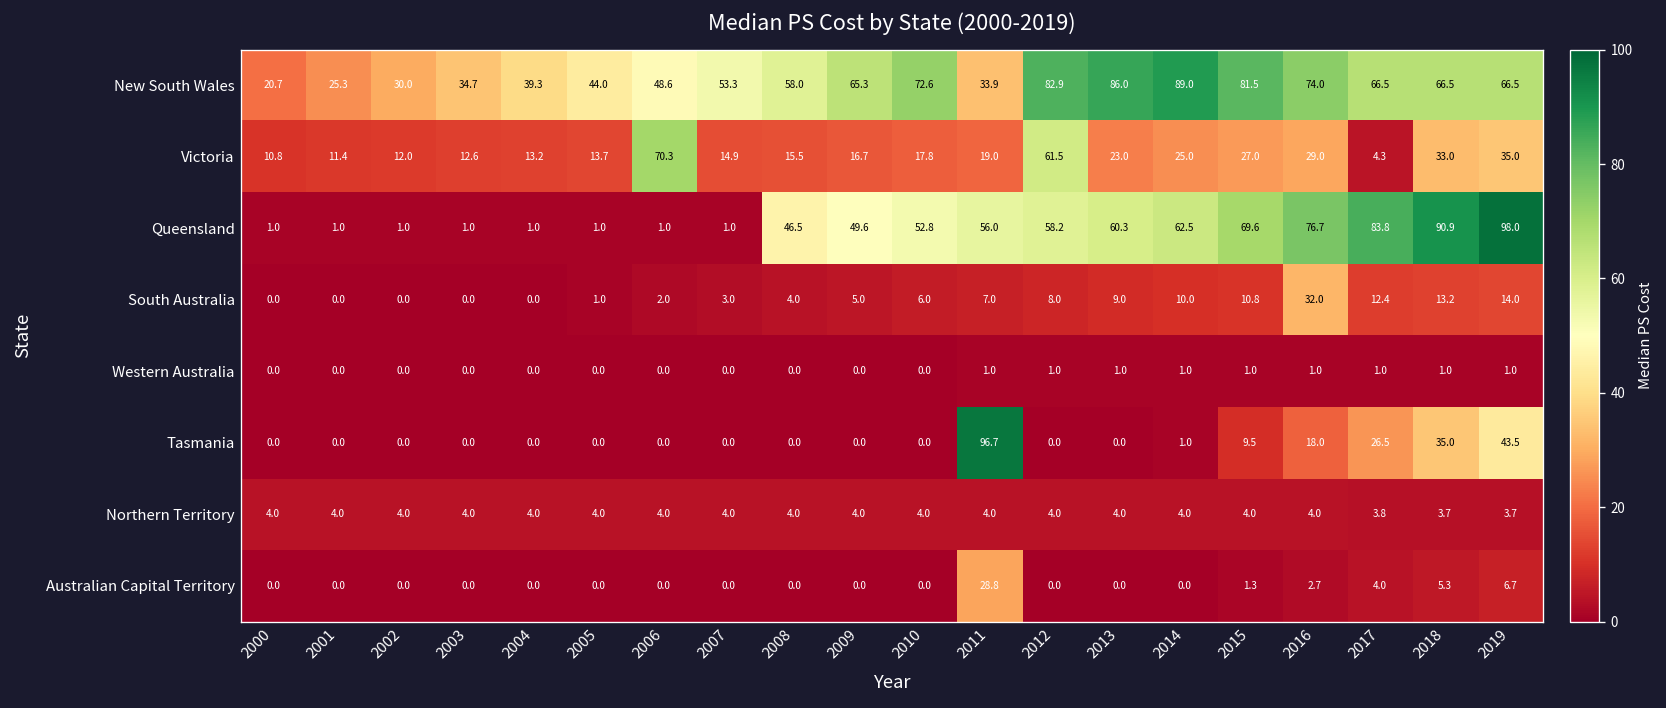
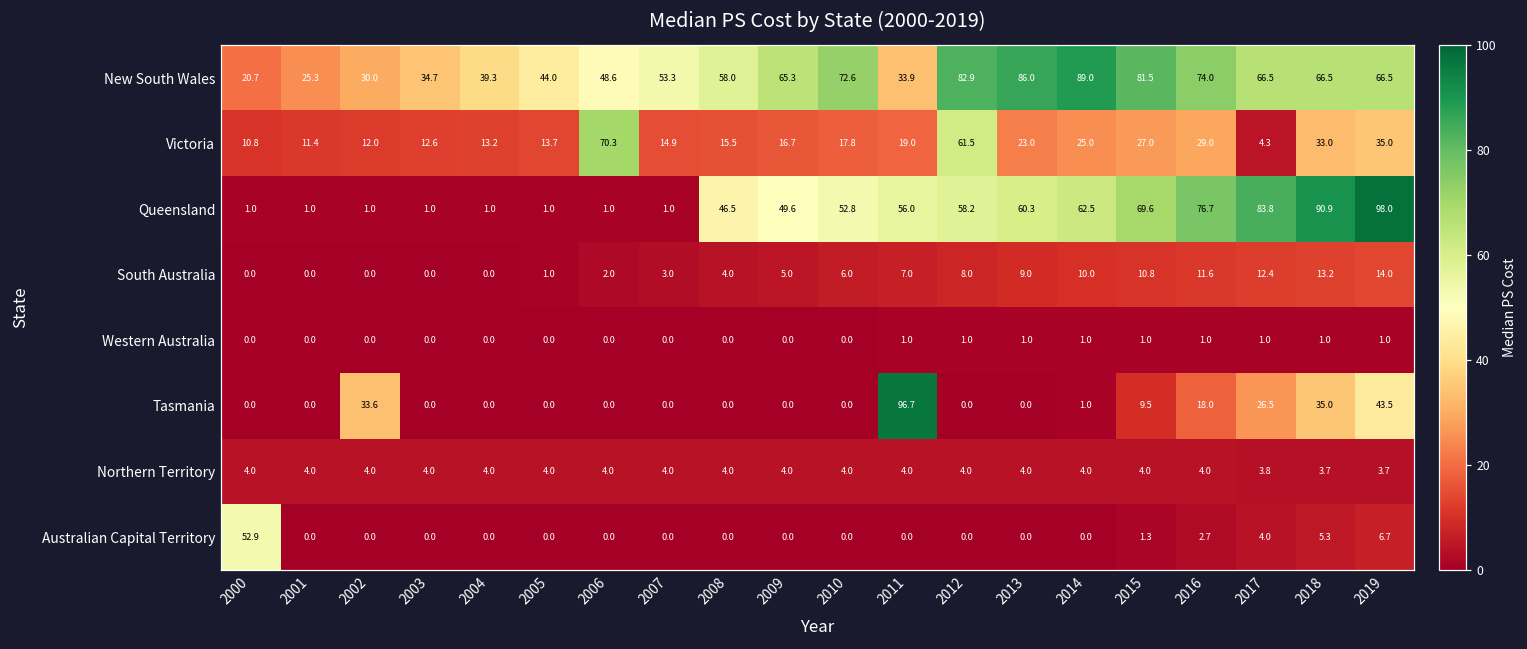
South Australia, 2016: 32.0 -> 11.6
Tasmania, 2002: 0.0 -> 33.6
Australian Capital Territory, 2000: 0.0 -> 52.9
Australian Capital Territory, 2011: 28.8 -> 0.0
